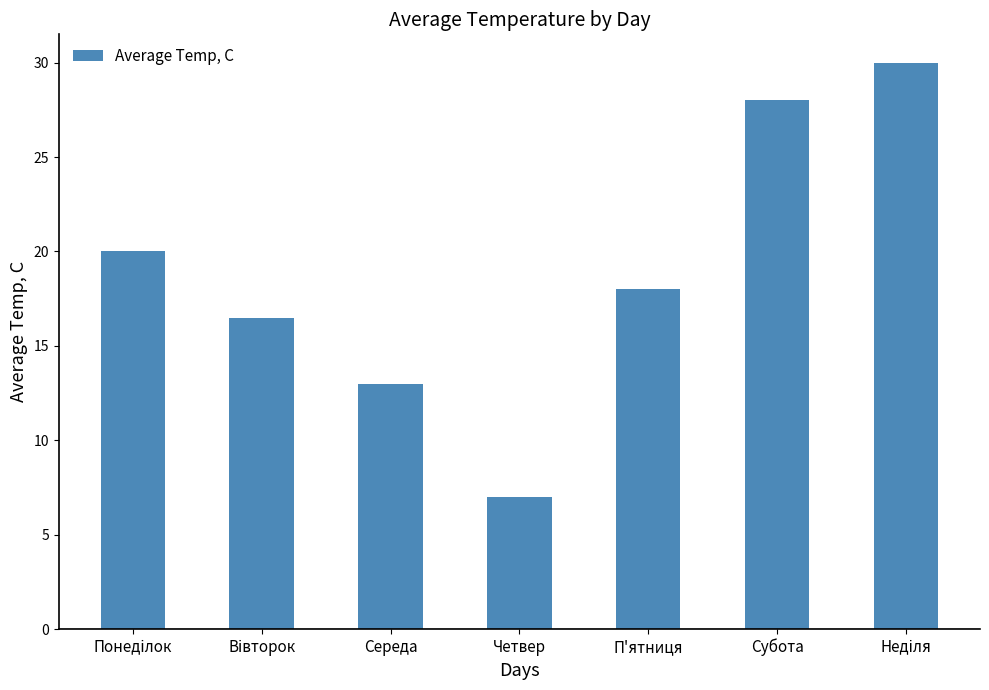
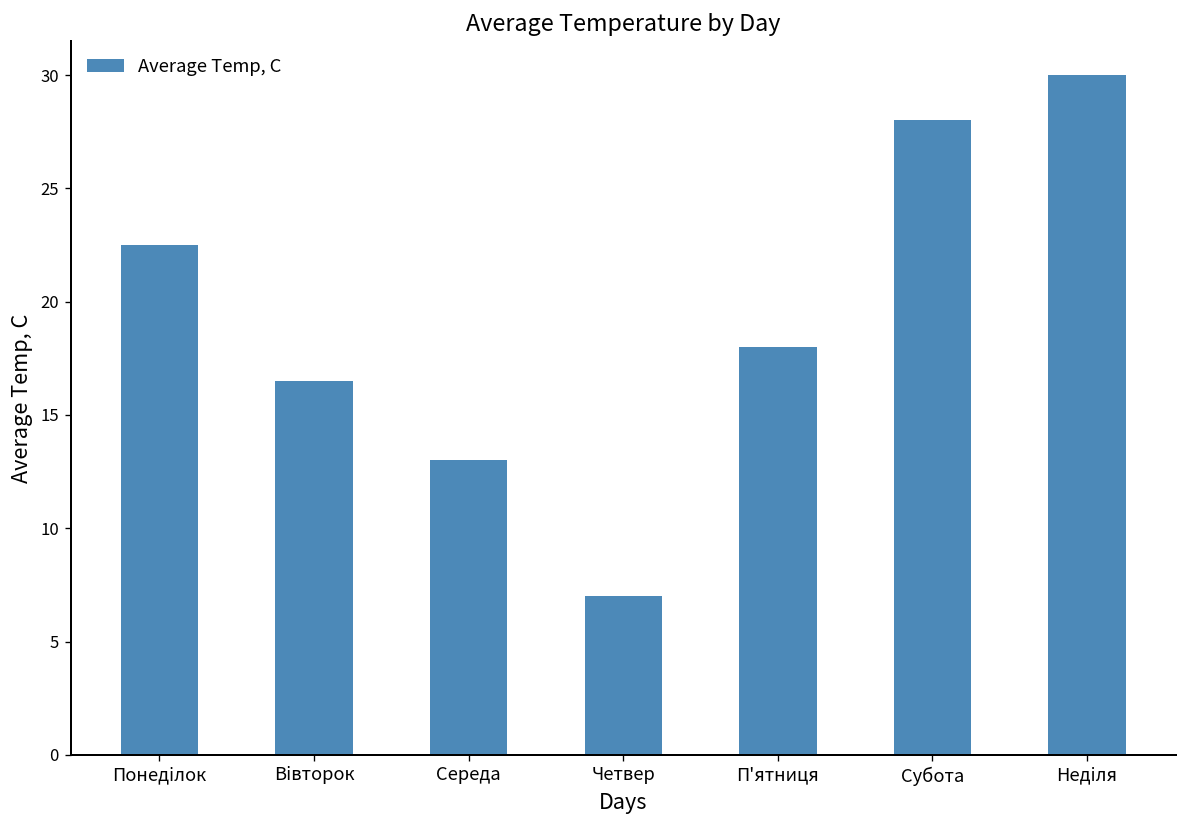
Понеділок: 20.0 -> 22.5
